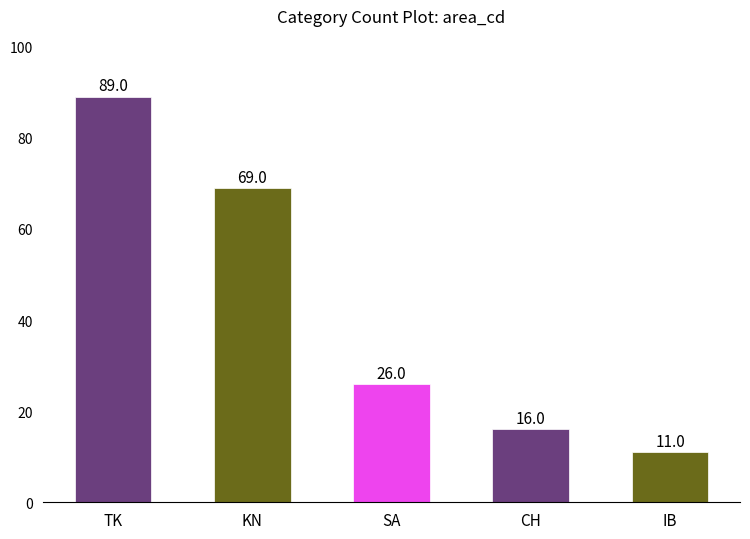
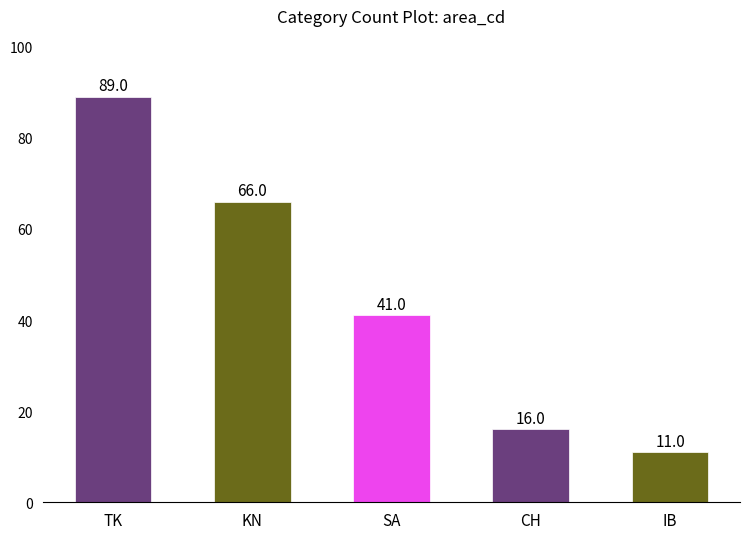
KN: 69.0 -> 66.0
SA: 26.0 -> 41.0
